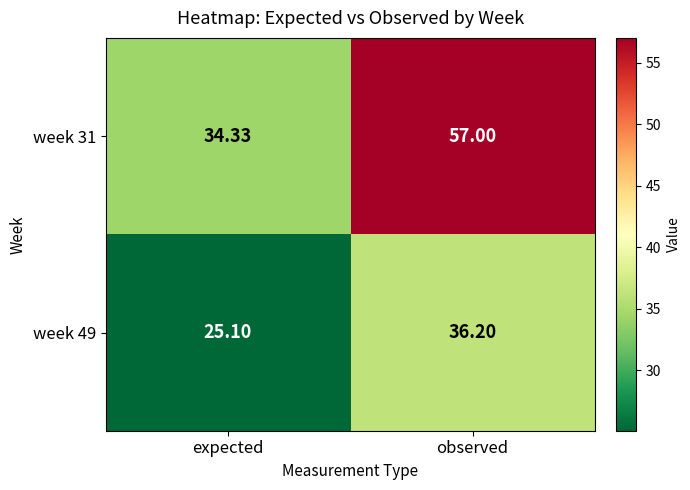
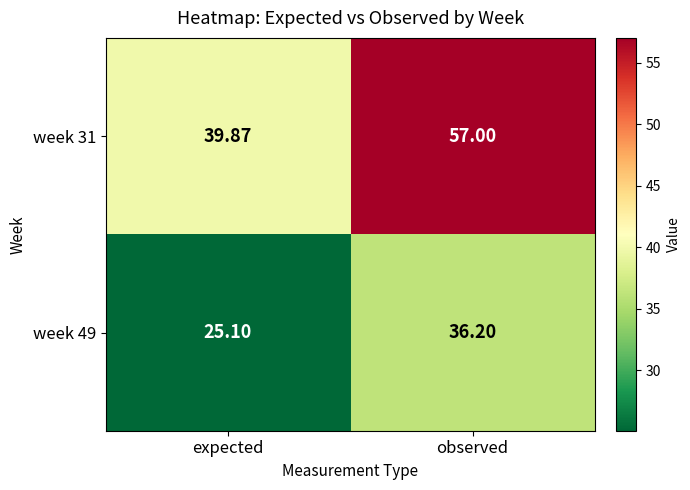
week 31, expected: 34.33 -> 39.87
